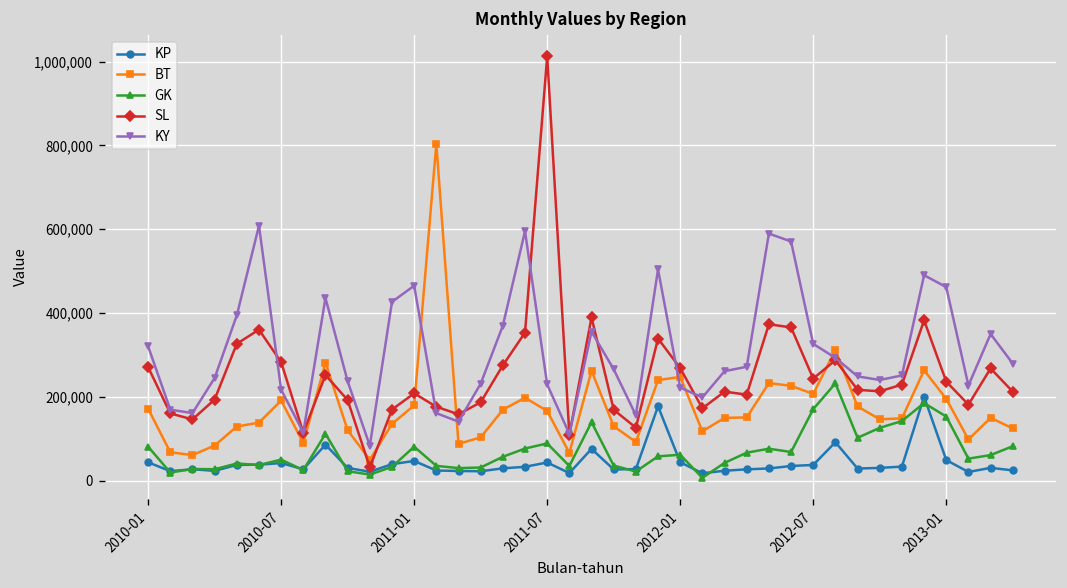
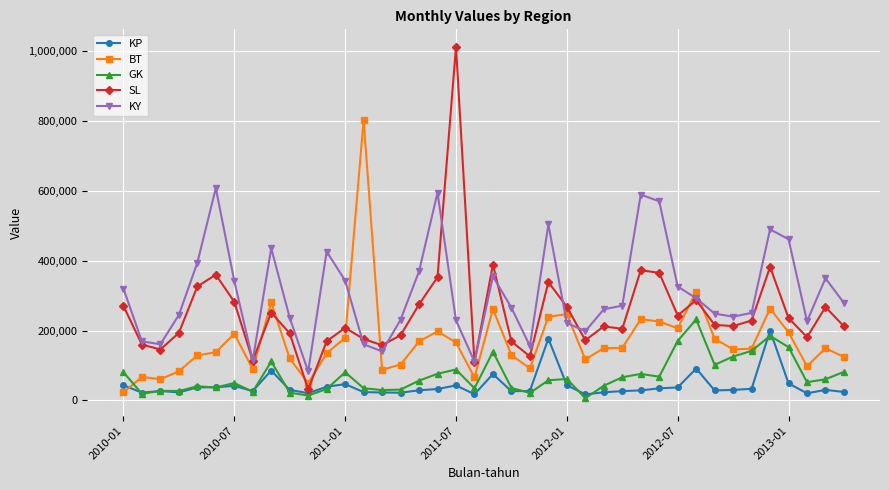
BT, 2010-01: 170,000 -> 20,000
KY, 2010-07: 220,000 -> 340,000
KY, 2011-01: 470,000 -> 340,000
